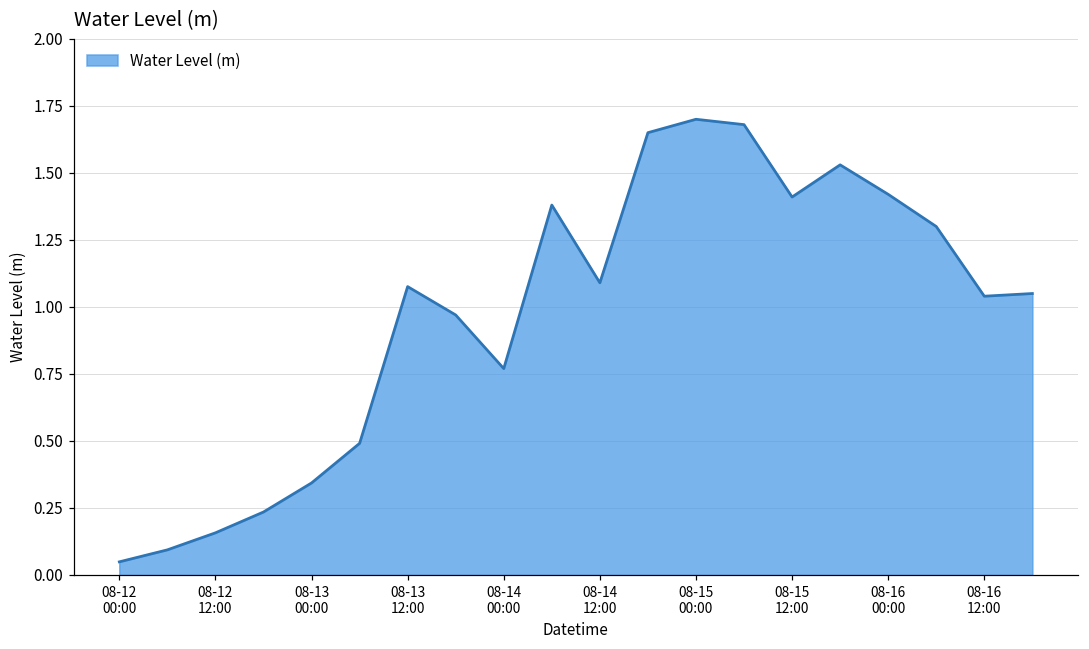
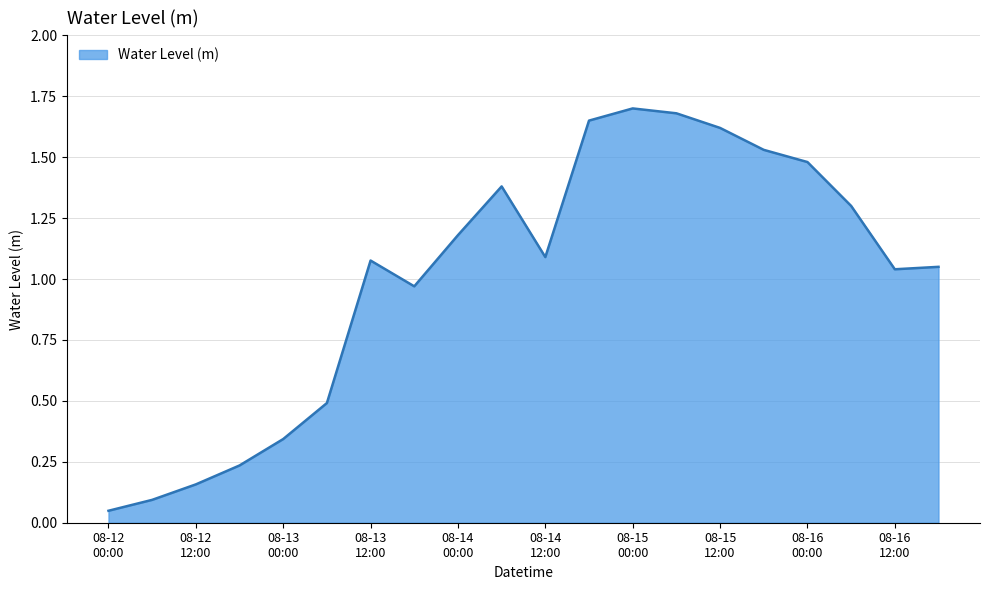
08-14 00:00: 0.77 -> 1.18
08-15 12:00: 1.41 -> 1.62
08-16 00:00: 1.42 -> 1.48
